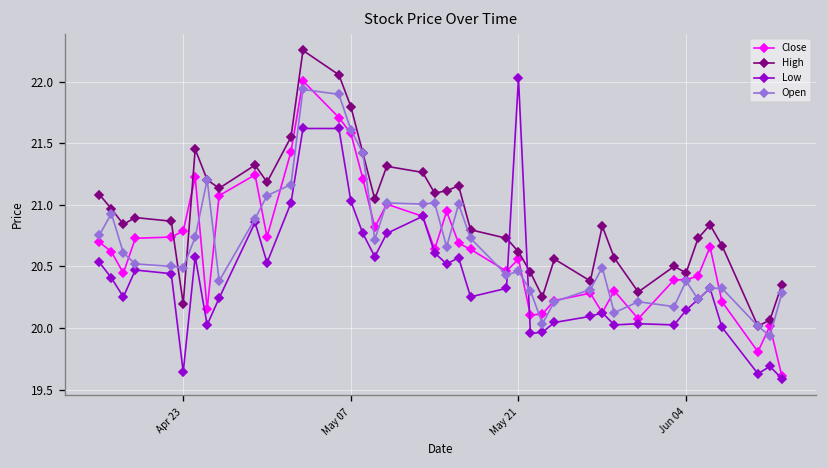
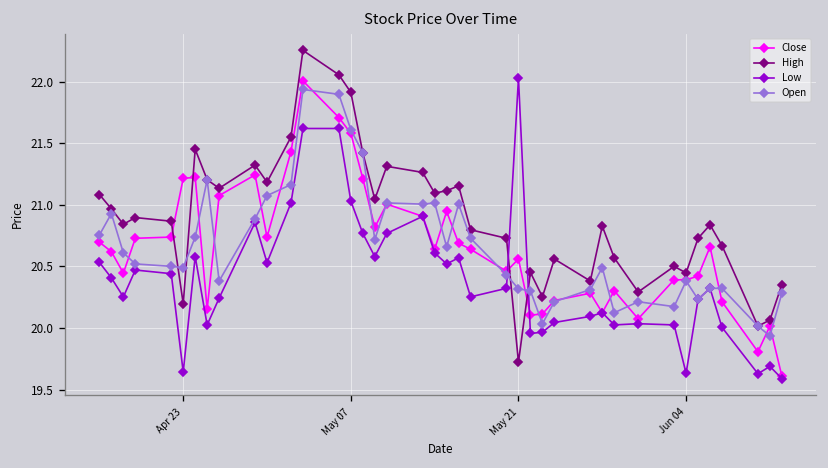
Close, Apr 23: 20.79 -> 21.22
High, May 07: 21.80 -> 21.91
High, May 21: 20.62 -> 19.72
Open, May 21: 20.46 -> 20.32
Low, Jun 04: 20.14 -> 19.63
